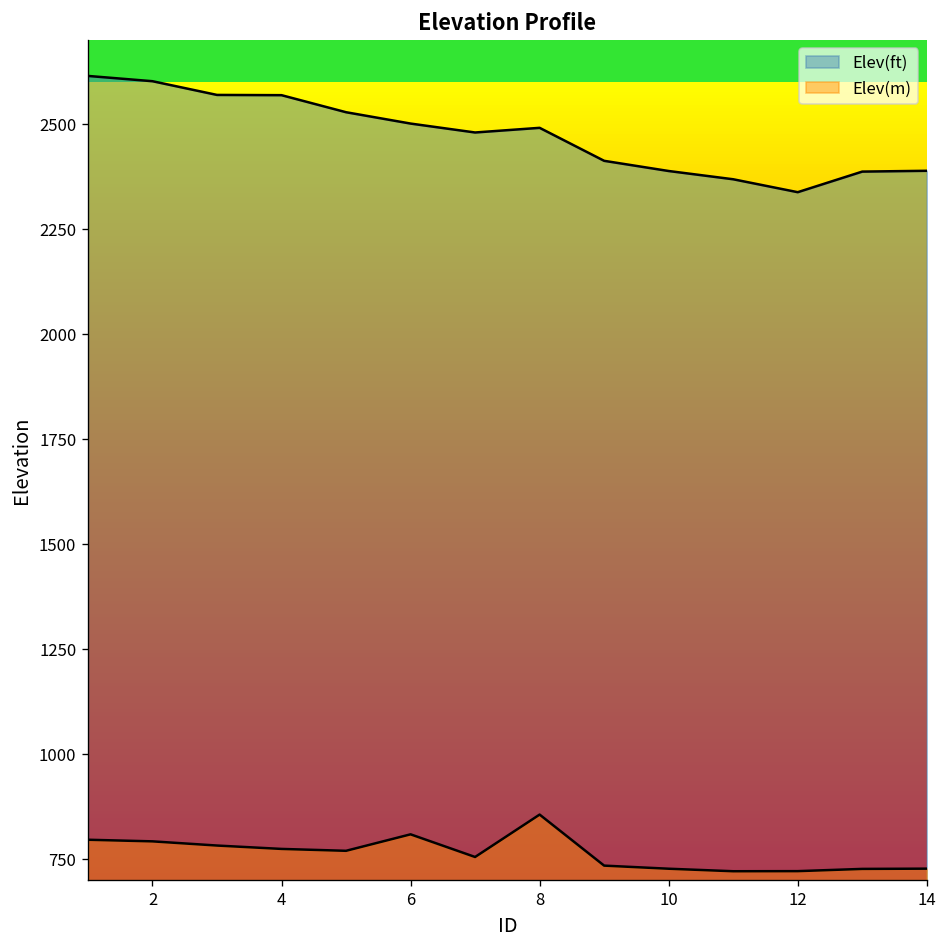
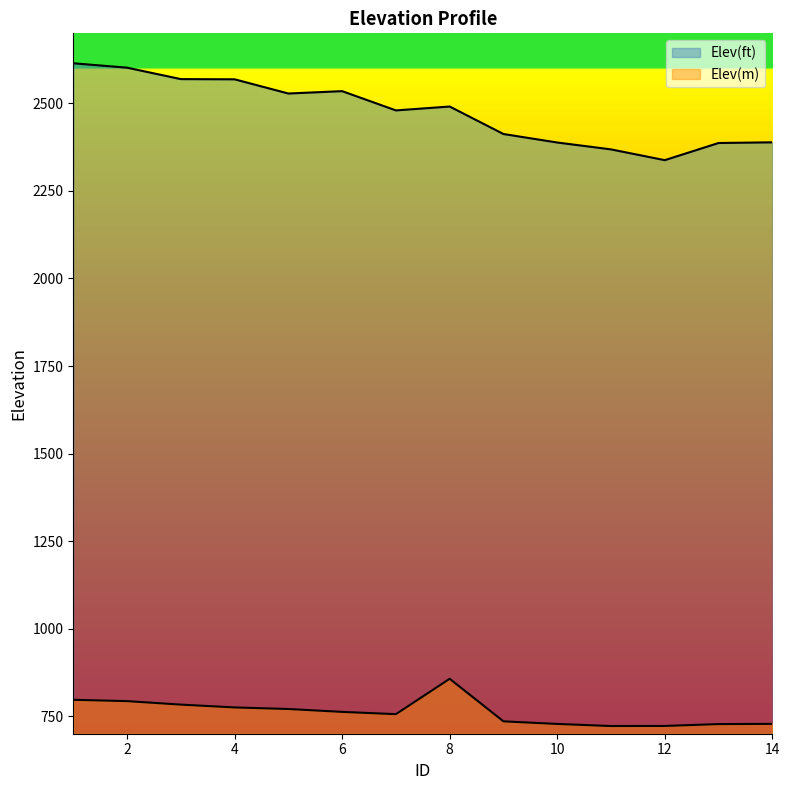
Elev(ft), 6: 2500 -> 2530
Elev(m), 6: 810 -> 760
